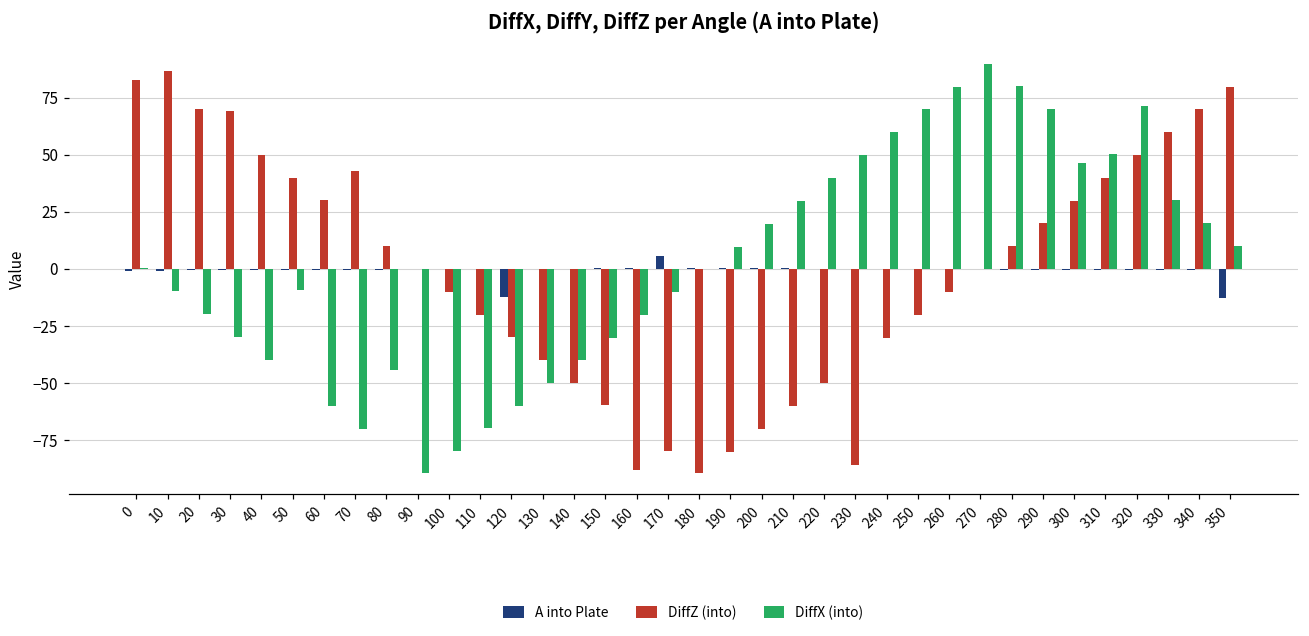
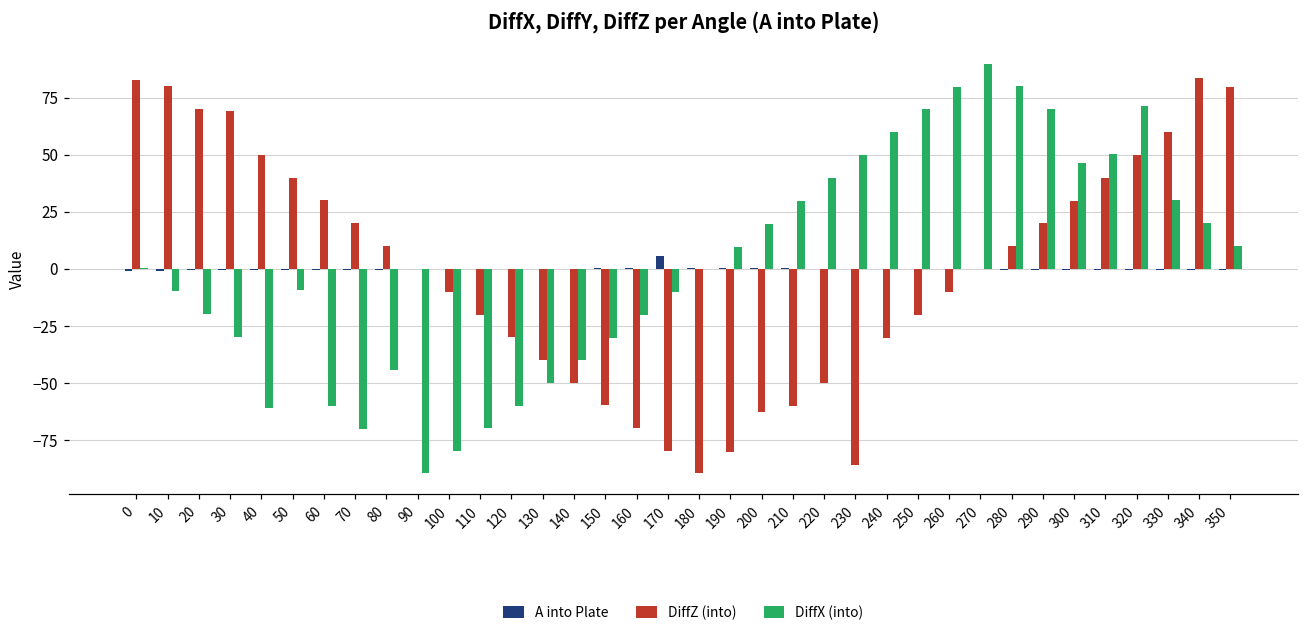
DiffZ (into), 10: 87 -> 80
DiffX (into), 40: -40 -> -61
DiffZ (into), 70: 43 -> 20
A into Plate, 120: -13 -> 0
DiffZ (into), 160: -88 -> -70
DiffZ (into), 200: -70 -> -63
DiffZ (into), 340: 70 -> 83
A into Plate, 350: -13 -> -1
